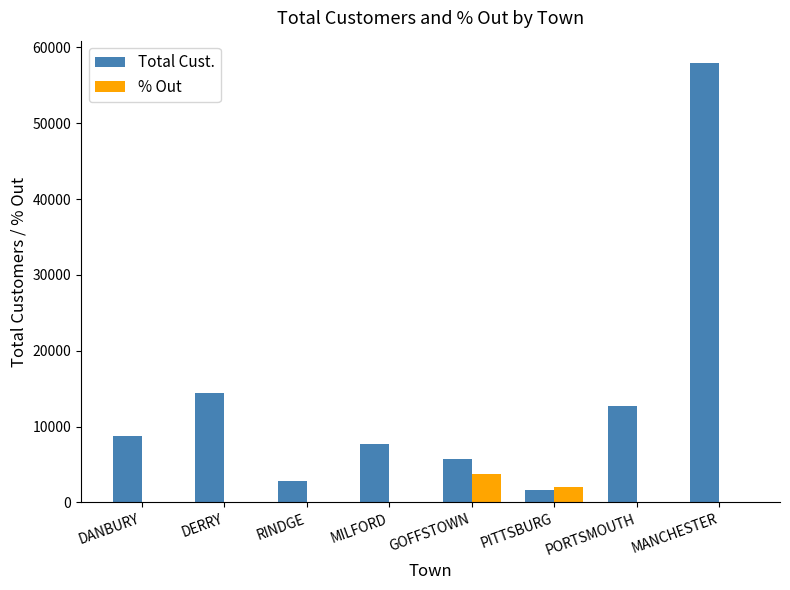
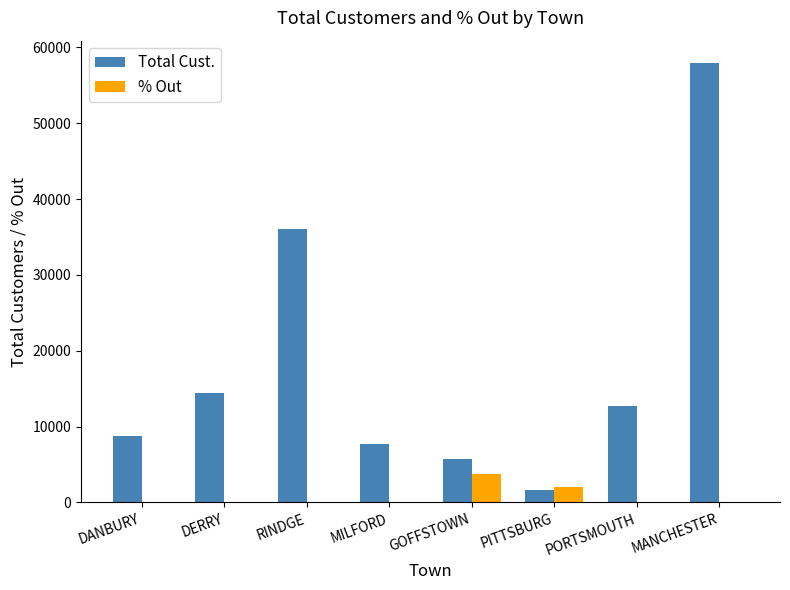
Total Cust., RINDGE: 3000 -> 36000
